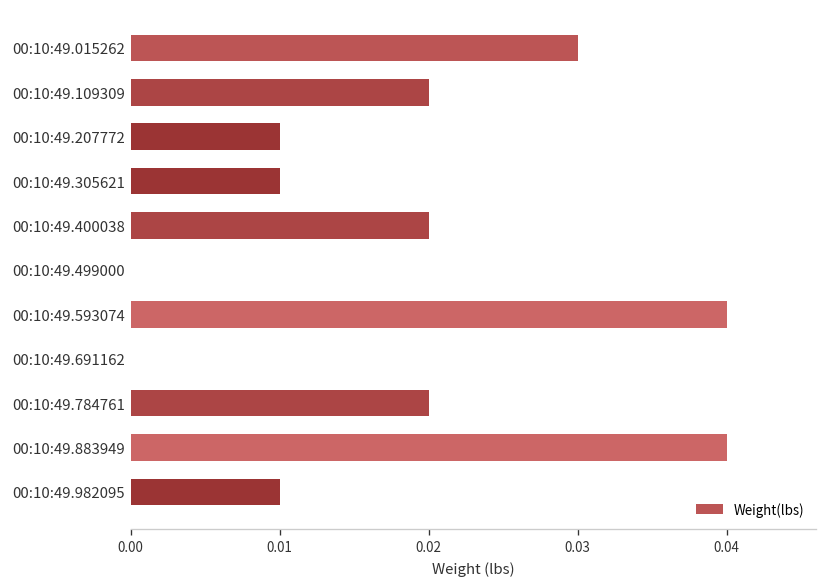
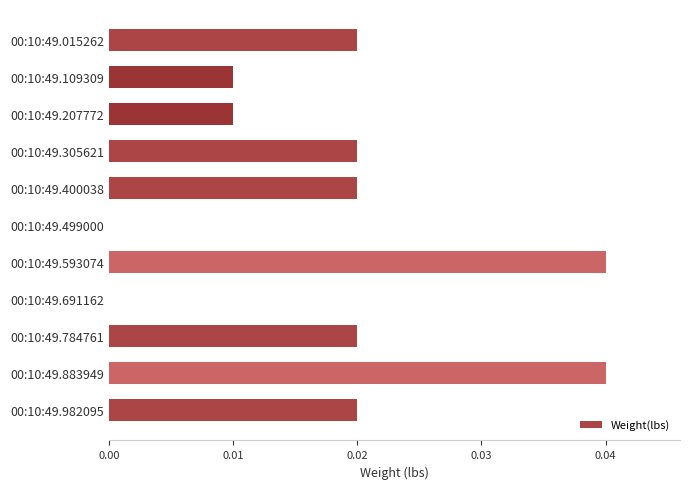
00:10:49.015262: 0.03 -> 0.02
00:10:49.109309: 0.02 -> 0.01
00:10:49.305621: 0.01 -> 0.02
00:10:49.982095: 0.01 -> 0.02
